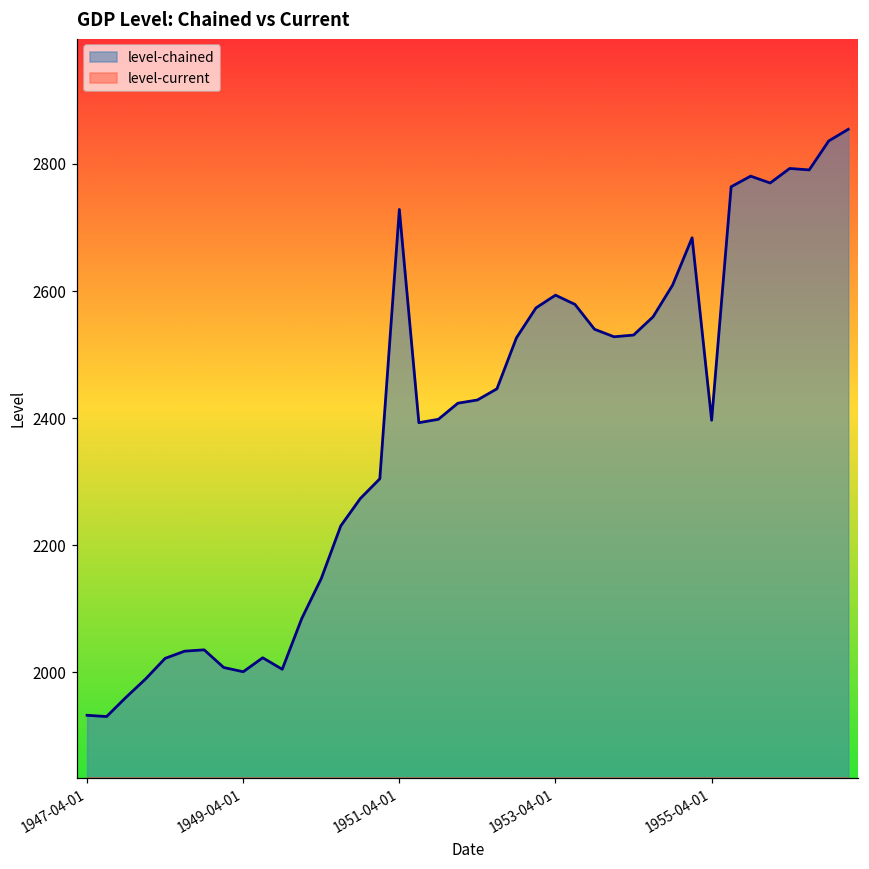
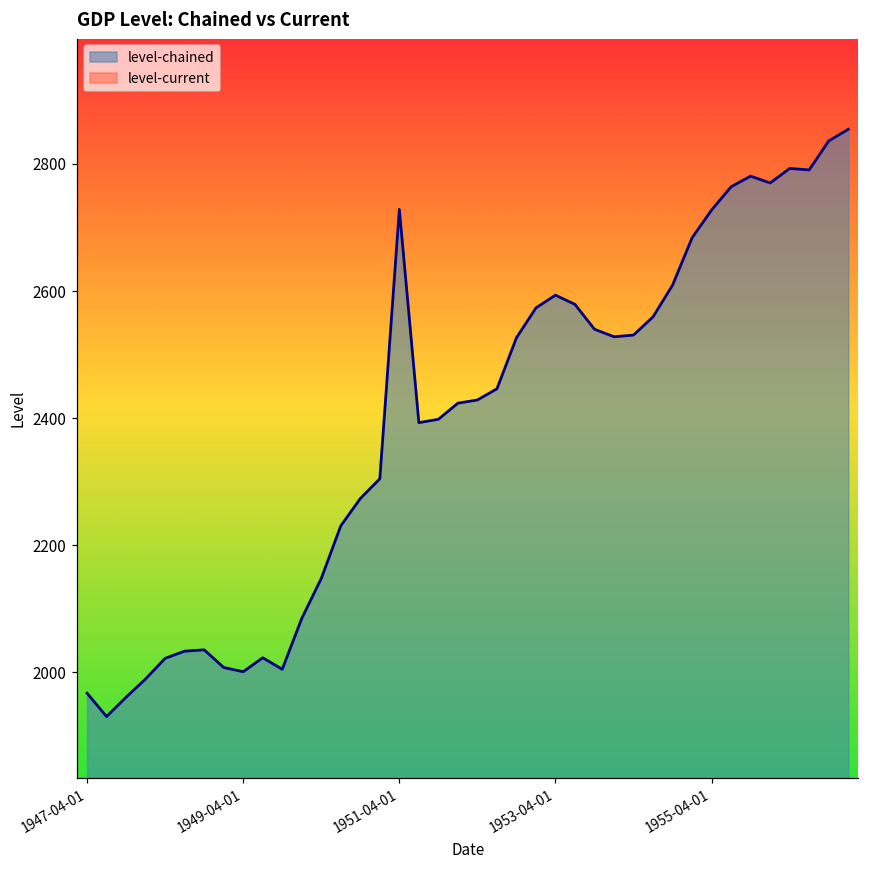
level-chained, 1947-04-01: 1930 -> 1970
level-chained, 1955-04-01: 2400 -> 2730
